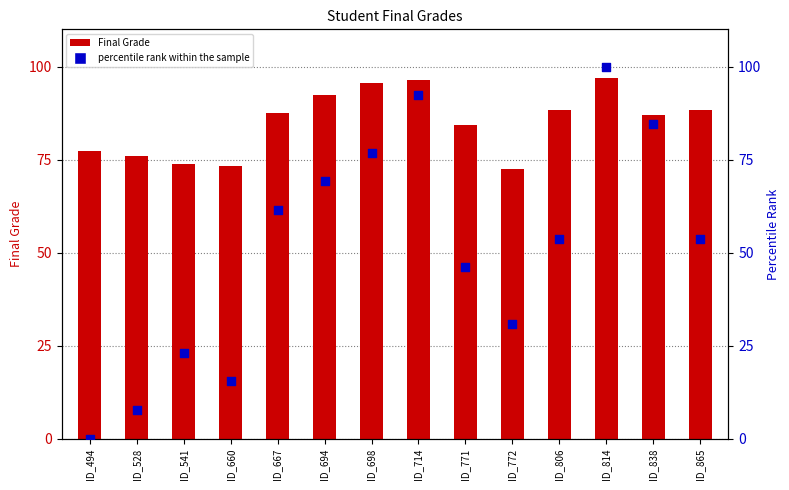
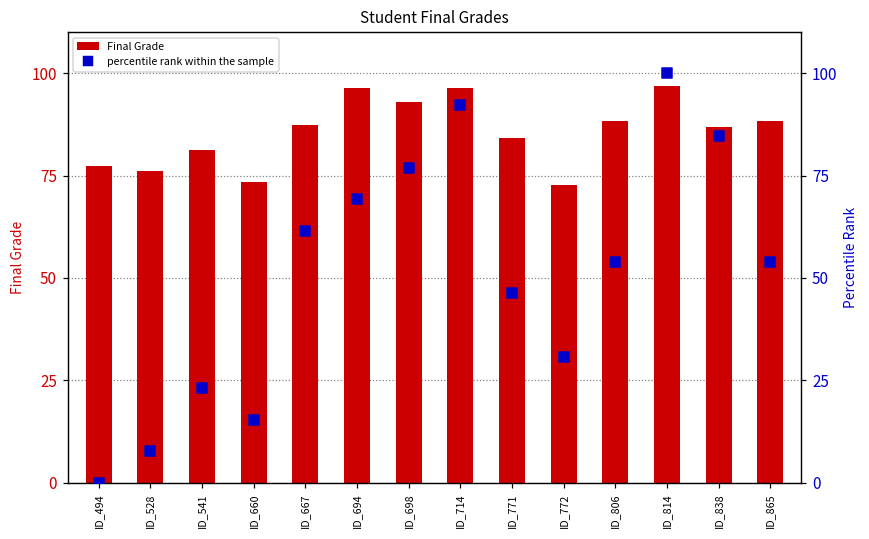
Final Grade, ID_541: 74 -> 81
Final Grade, ID_694: 92 -> 96
Final Grade, ID_698: 95 -> 93
